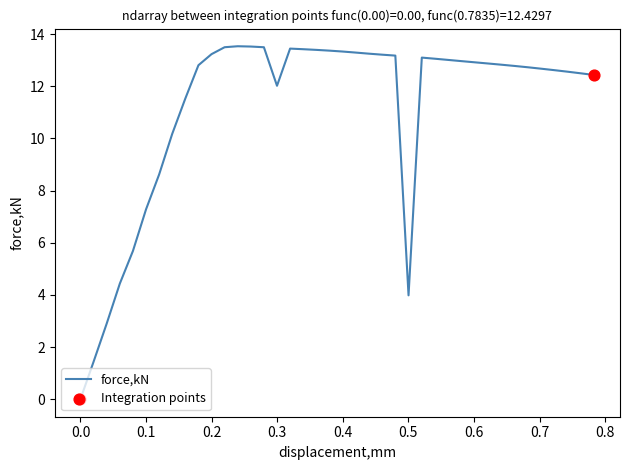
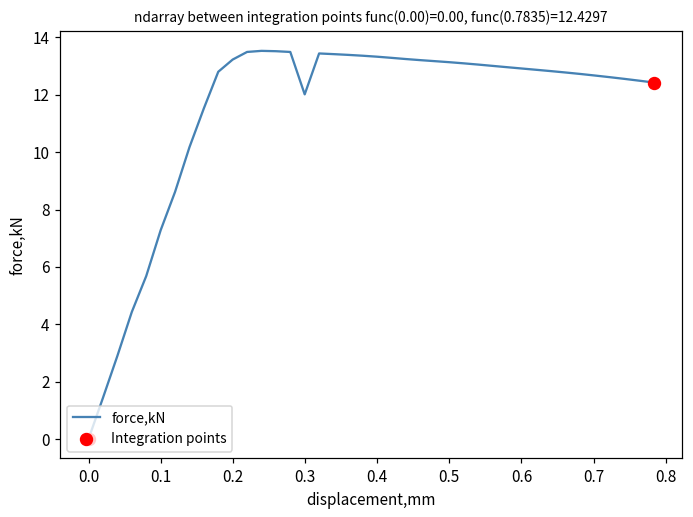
force,kN, 0.5: 4.0 -> 13.1
